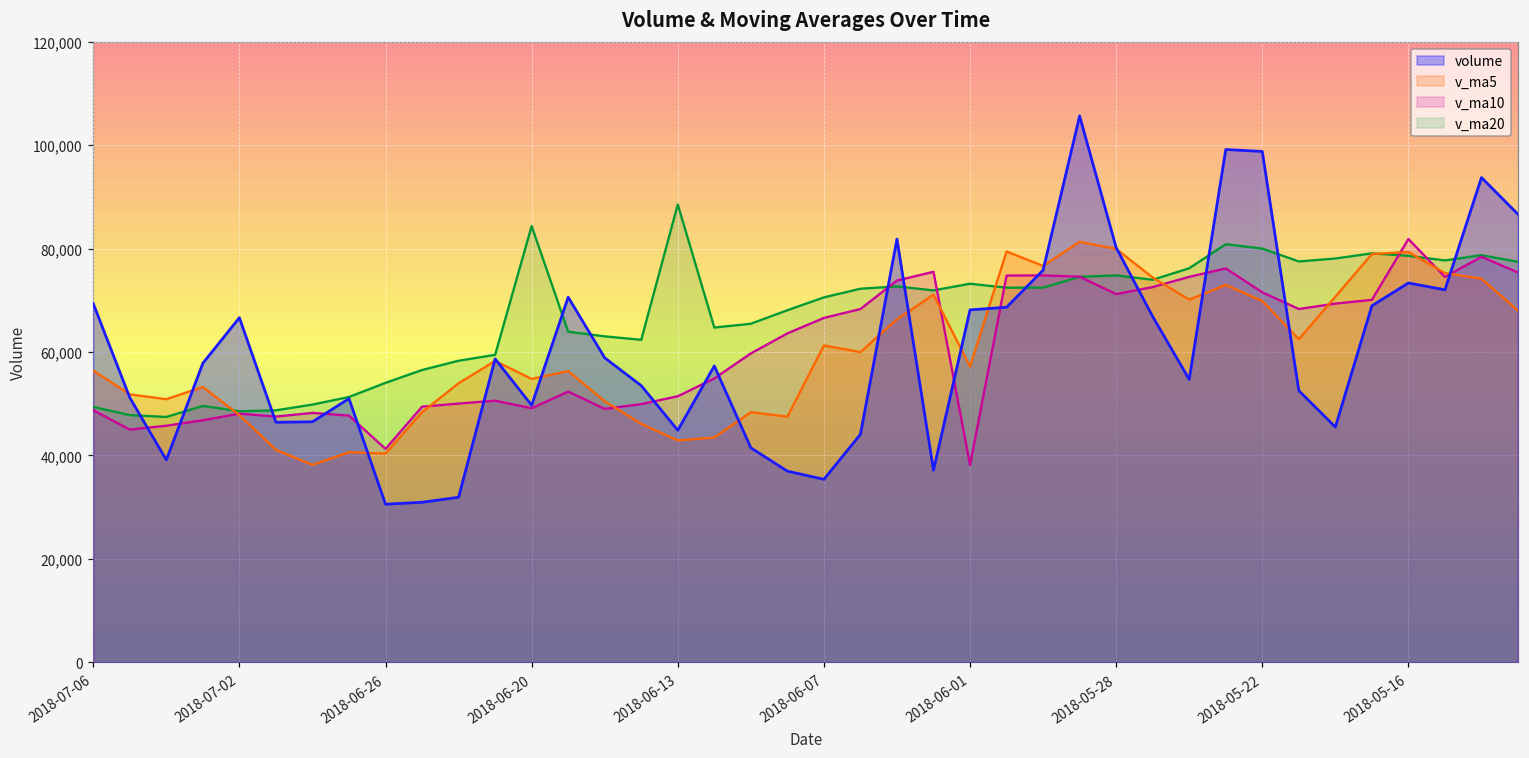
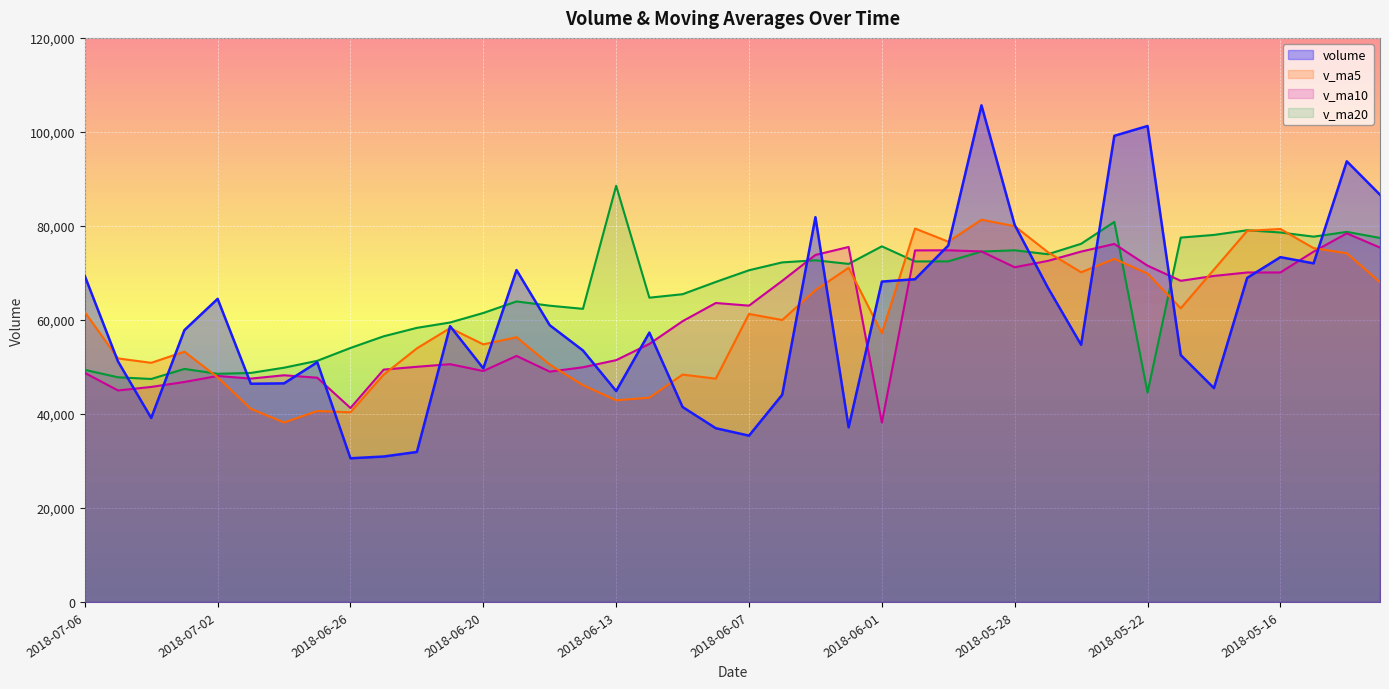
v_ma5, 2018-07-06: 56,000 -> 62,000
volume, 2018-07-02: 67,000 -> 64,000
v_ma20, 2018-06-20: 84,000 -> 61,000
v_ma10, 2018-06-07: 67,000 -> 63,000
v_ma20, 2018-06-01: 73,000 -> 76,000
volume, 2018-05-22: 99,000 -> 101,000
v_ma20, 2018-05-22: 80,000 -> 45,000
v_ma10, 2018-05-16: 82,000 -> 70,000
